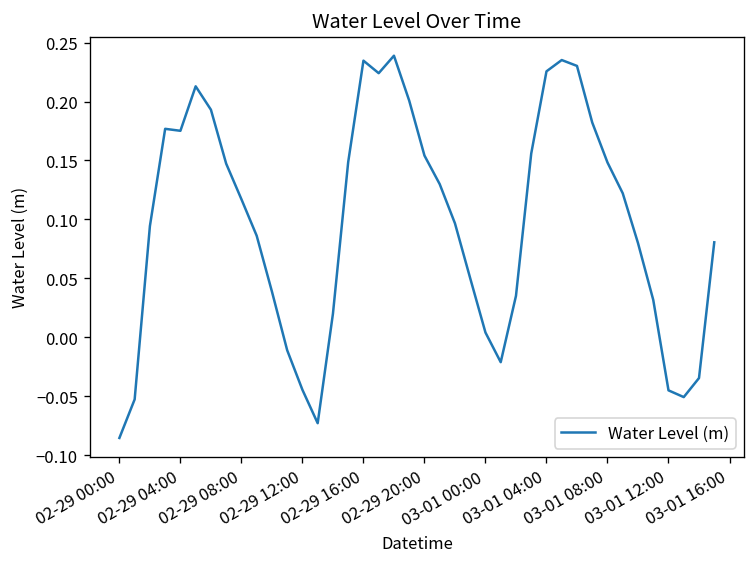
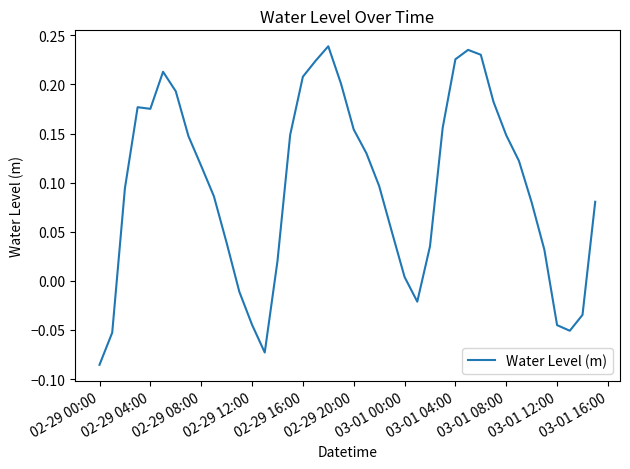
02-29 16:00: 0.23 -> 0.21
